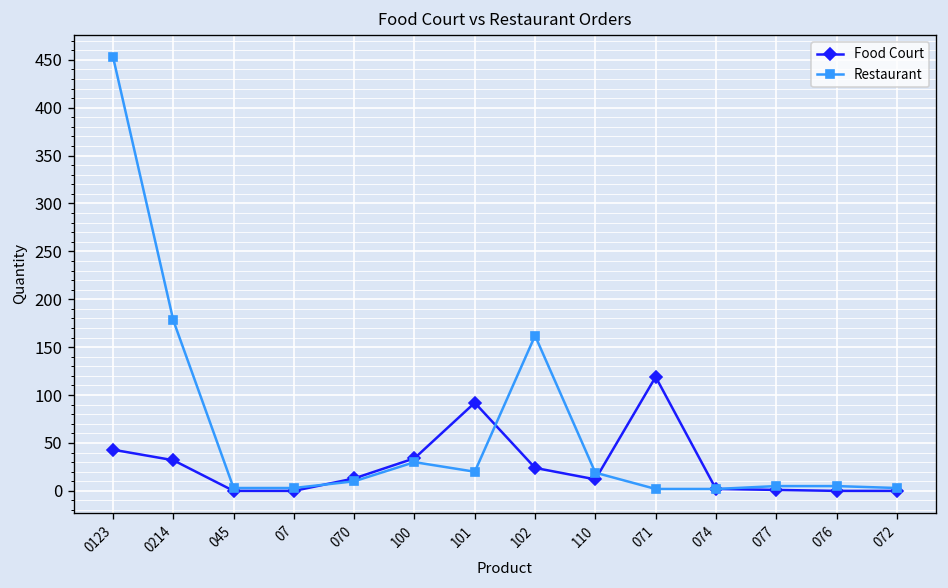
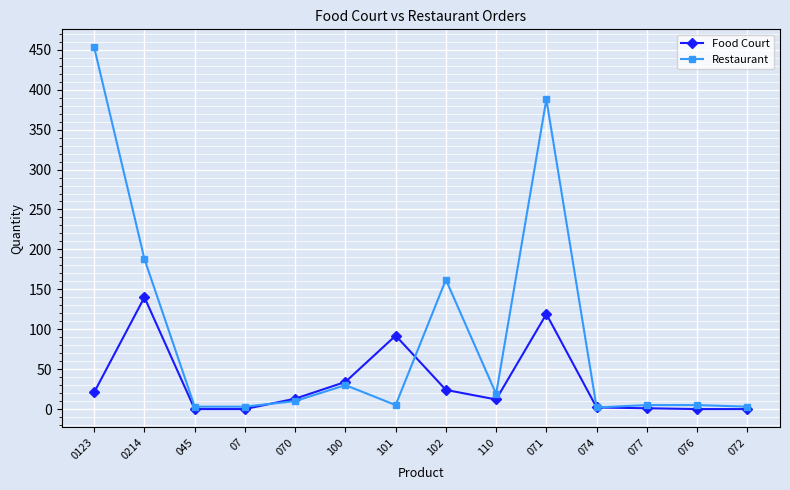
Food Court, 0123: 40 -> 20
Food Court, 0214: 30 -> 140
Restaurant, 0214: 180 -> 190
Restaurant, 101: 20 -> 10
Restaurant, 071: 0 -> 390
